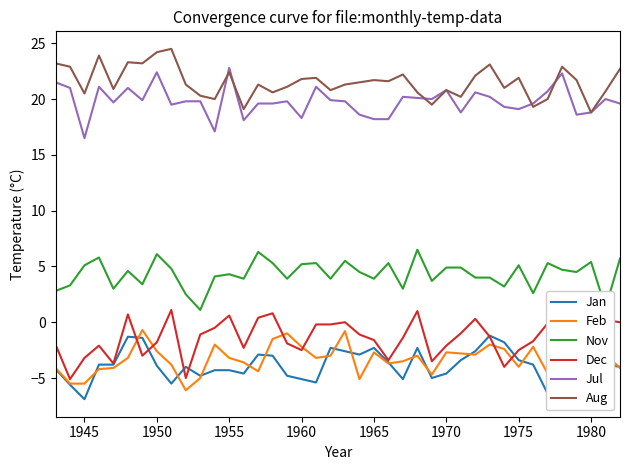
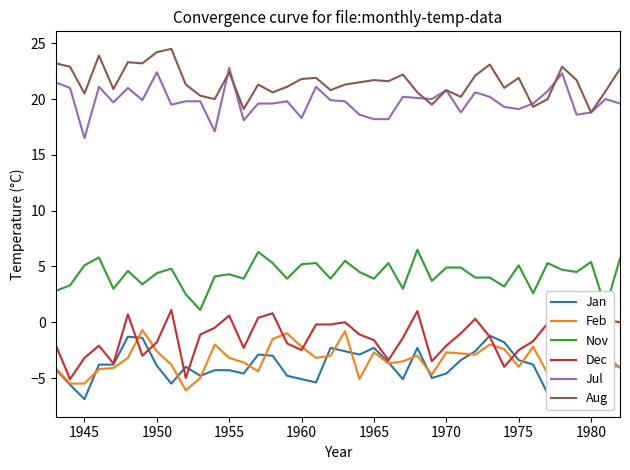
Nov, 1950: 6.1 -> 4.4
